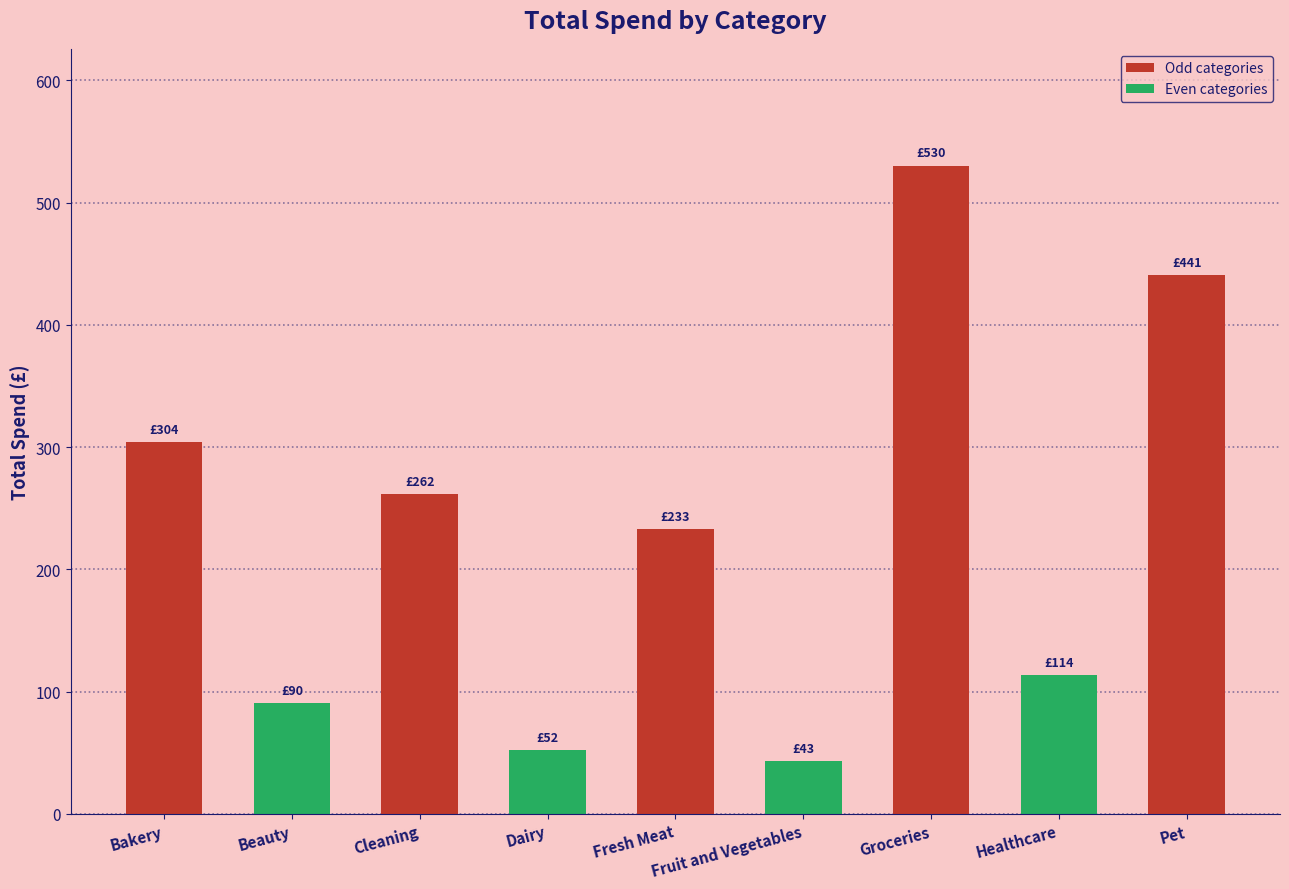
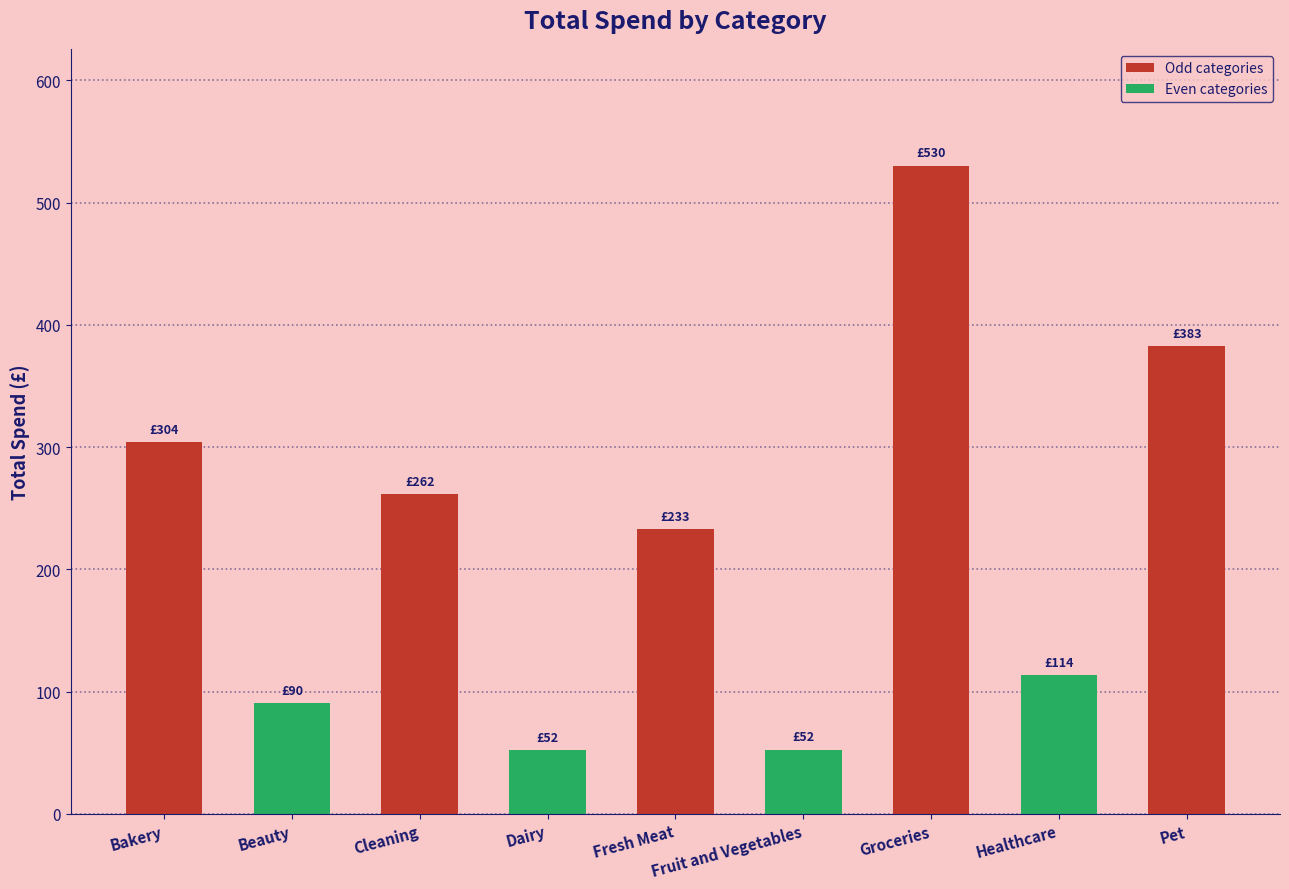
Fruit and Vegetables: £43 -> £52
Pet: £441 -> £383
